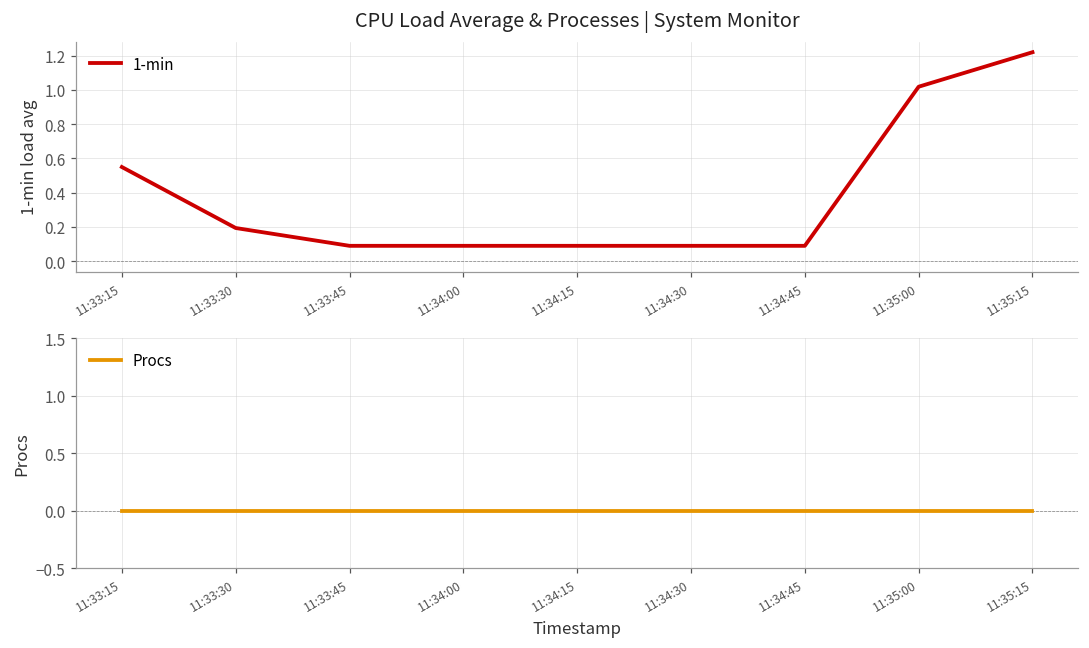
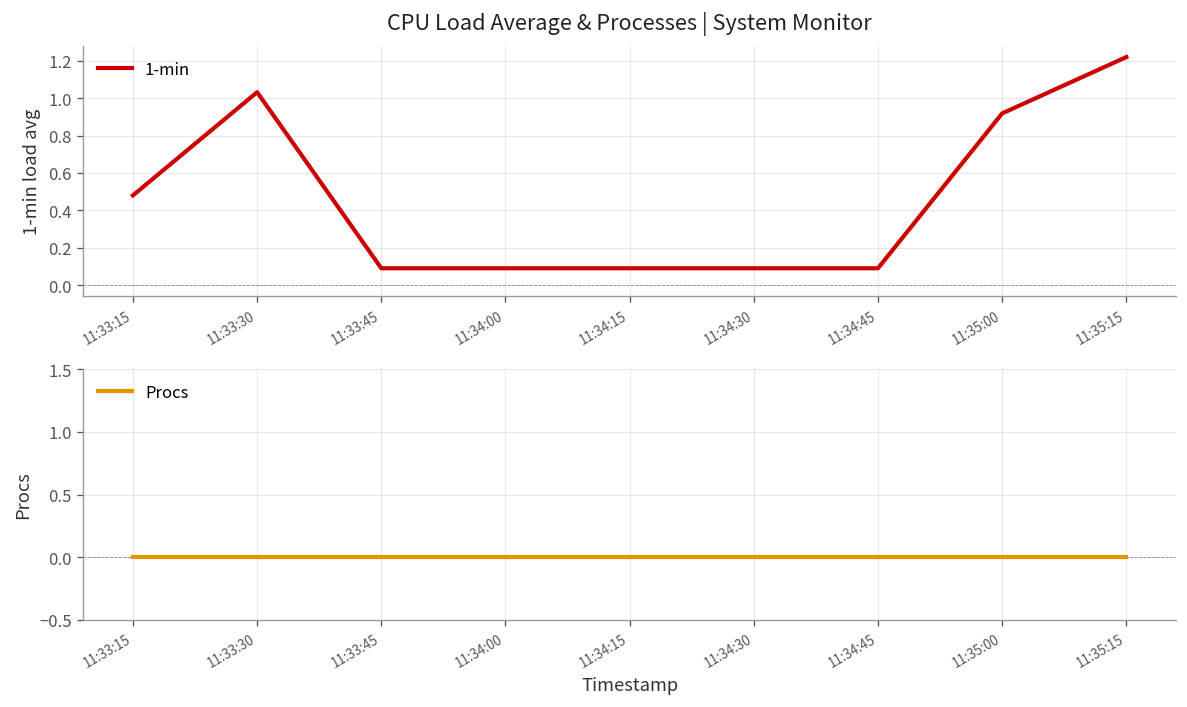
CPU Load Average & Processes | System Monitor, 11:33:15: 0.55 -> 0.48
CPU Load Average & Processes | System Monitor, 11:33:30: 0.19 -> 1.03
CPU Load Average & Processes | System Monitor, 11:35:00: 1.02 -> 0.92
